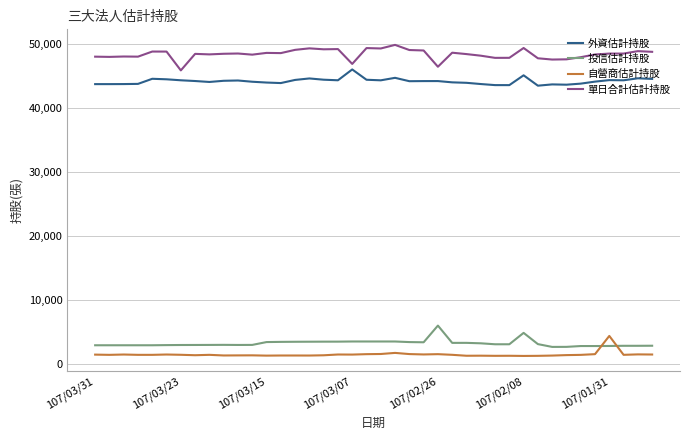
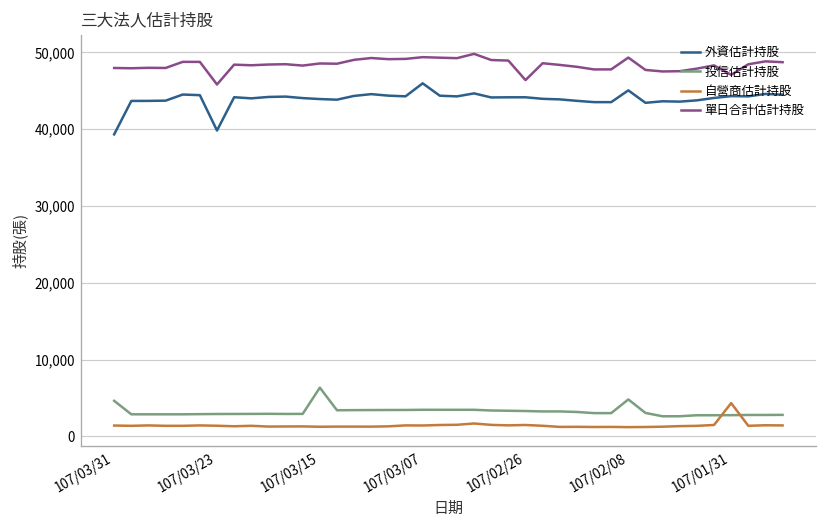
外資估計持股, 107/03/31: 44,000 -> 39,000
投信估計持股, 107/03/31: 3,000 -> 5,000
外資估計持股, 107/03/23: 44,000 -> 40,000
投信估計持股, 107/03/15: 3,000 -> 6,000
單日合計估計持股, 107/03/07: 47,000 -> 49,000
投信估計持股, 107/02/26: 6,000 -> 3,000
單日合計估計持股, 107/01/31: 48,000 -> 47,000
